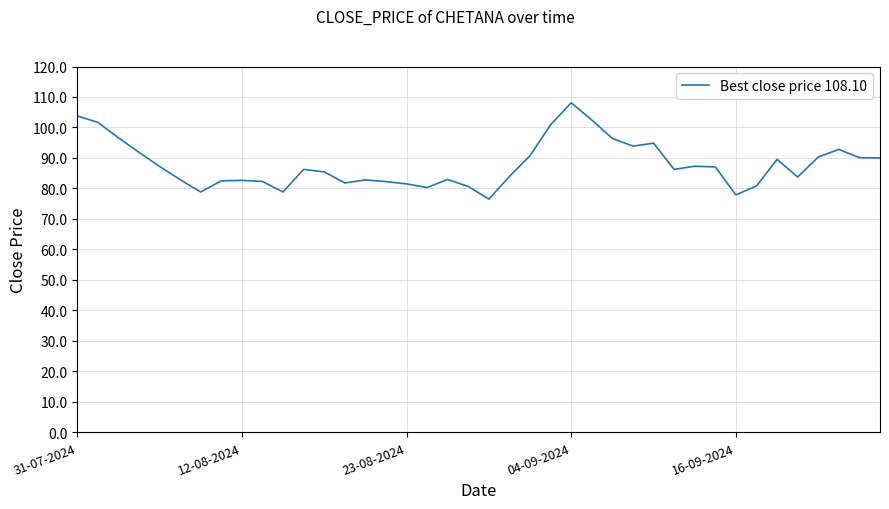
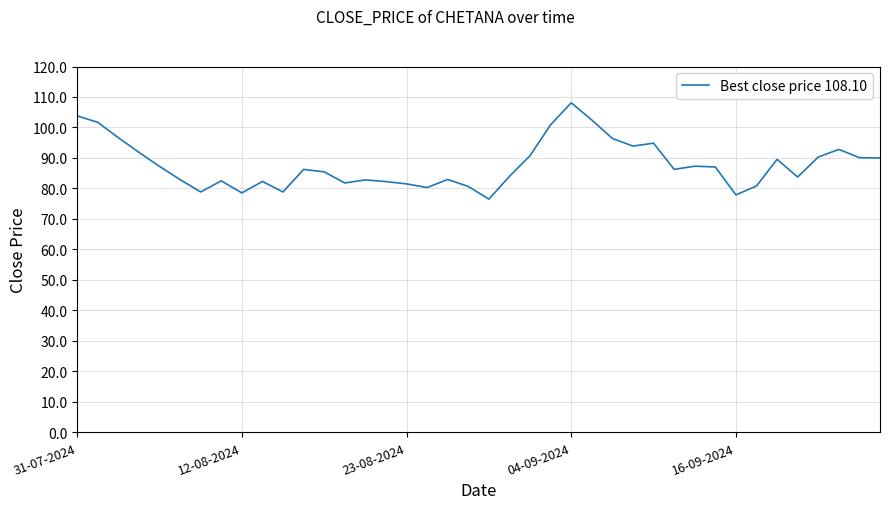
12-08-2024: 83 -> 79
